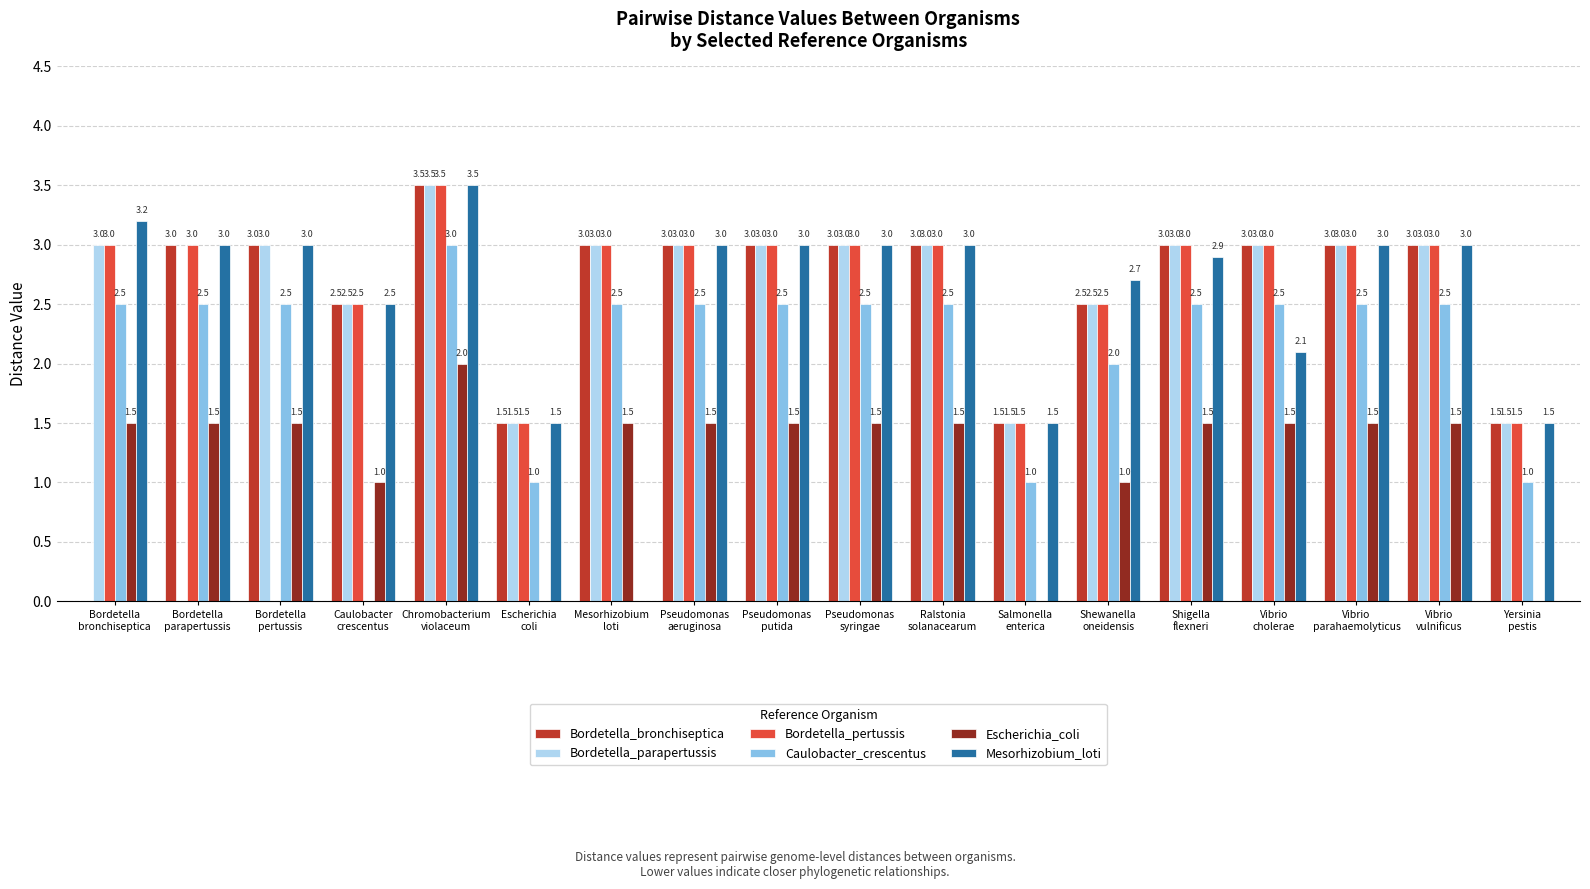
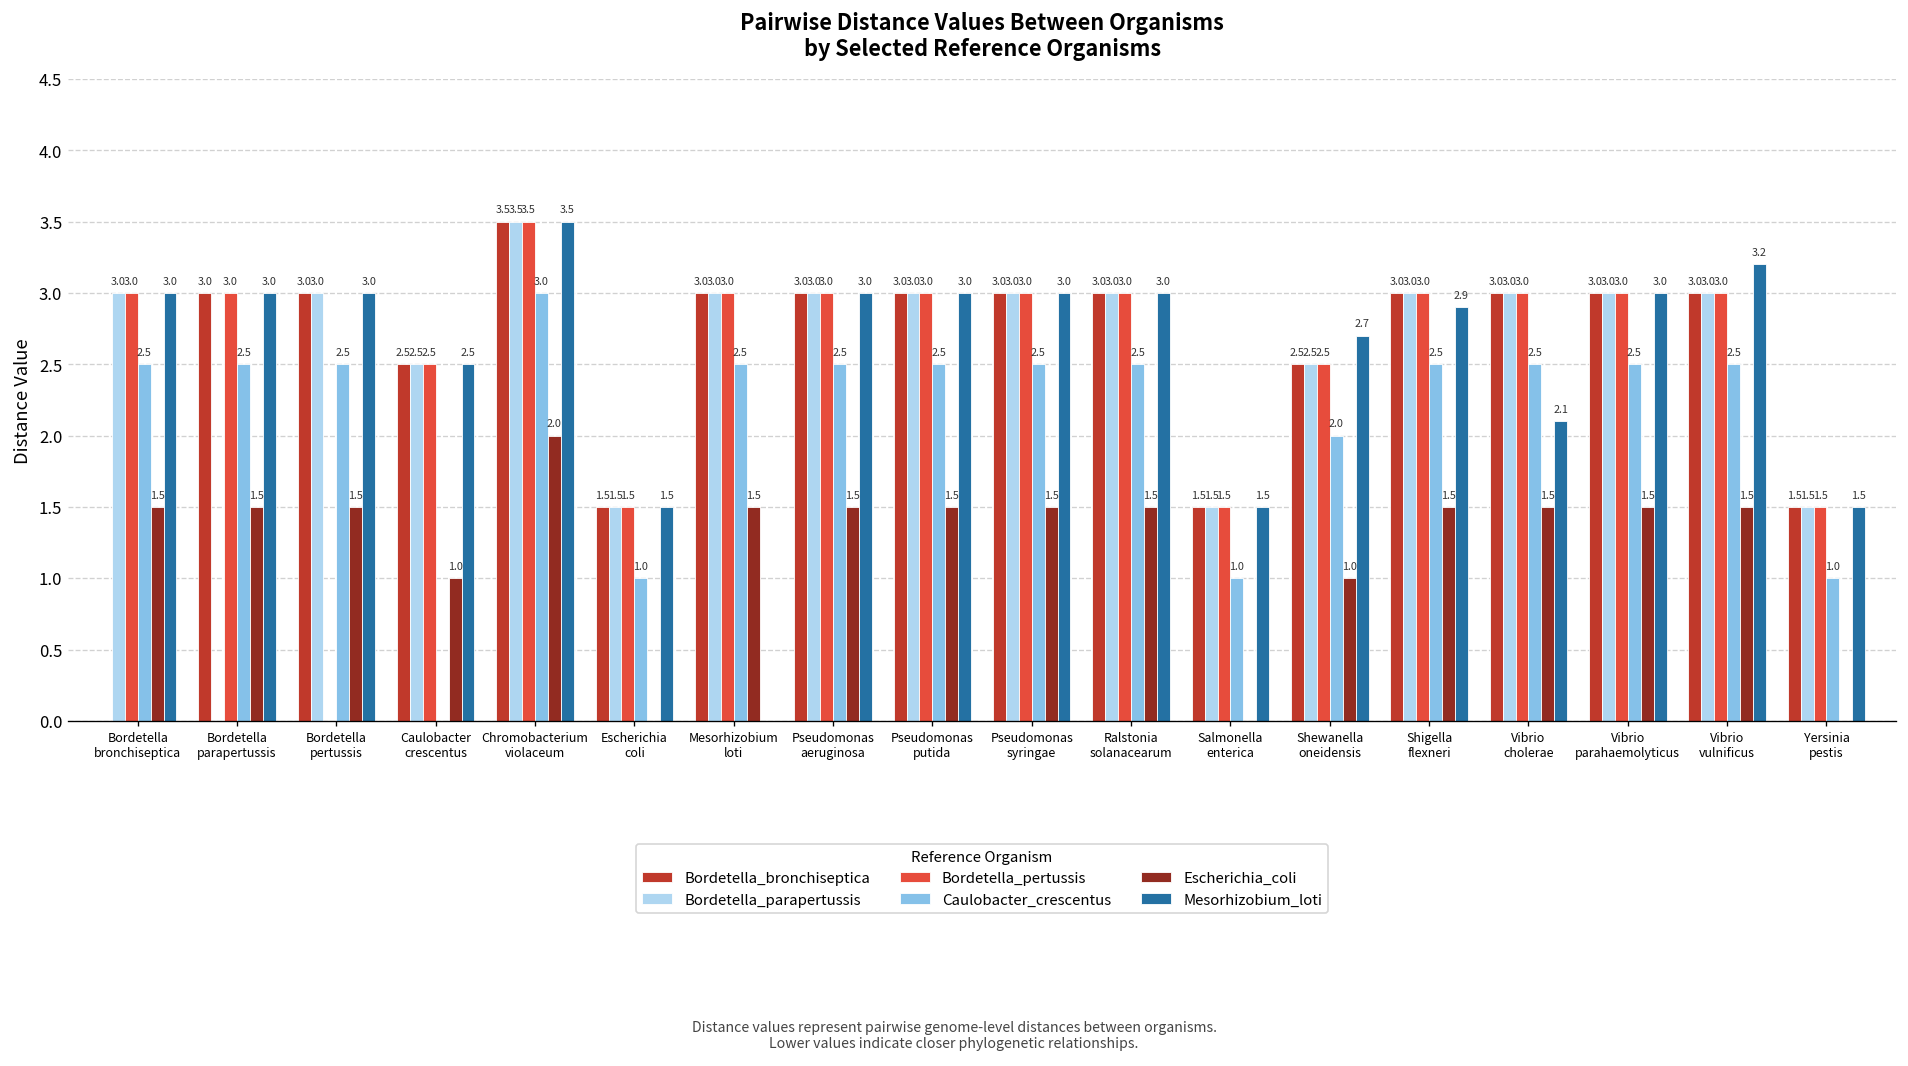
Mesorhizobium_loti, Bordetella bronchiseptica: 3.2 -> 3.0
Mesorhizobium_loti, Vibrio vulnificus: 3.0 -> 3.2
